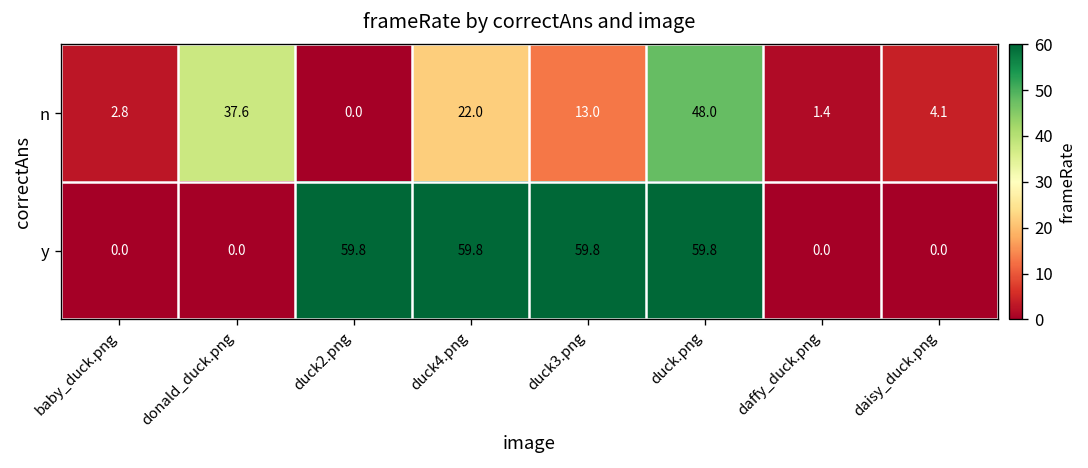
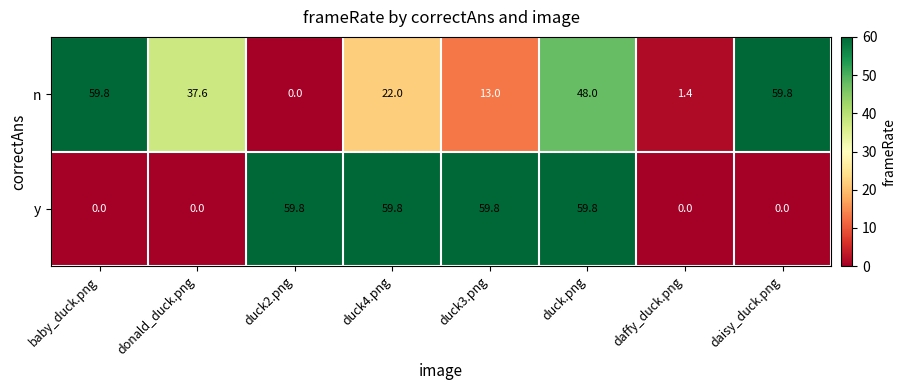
n, baby_duck.png: 2.8 -> 59.8
n, daisy_duck.png: 4.1 -> 59.8
